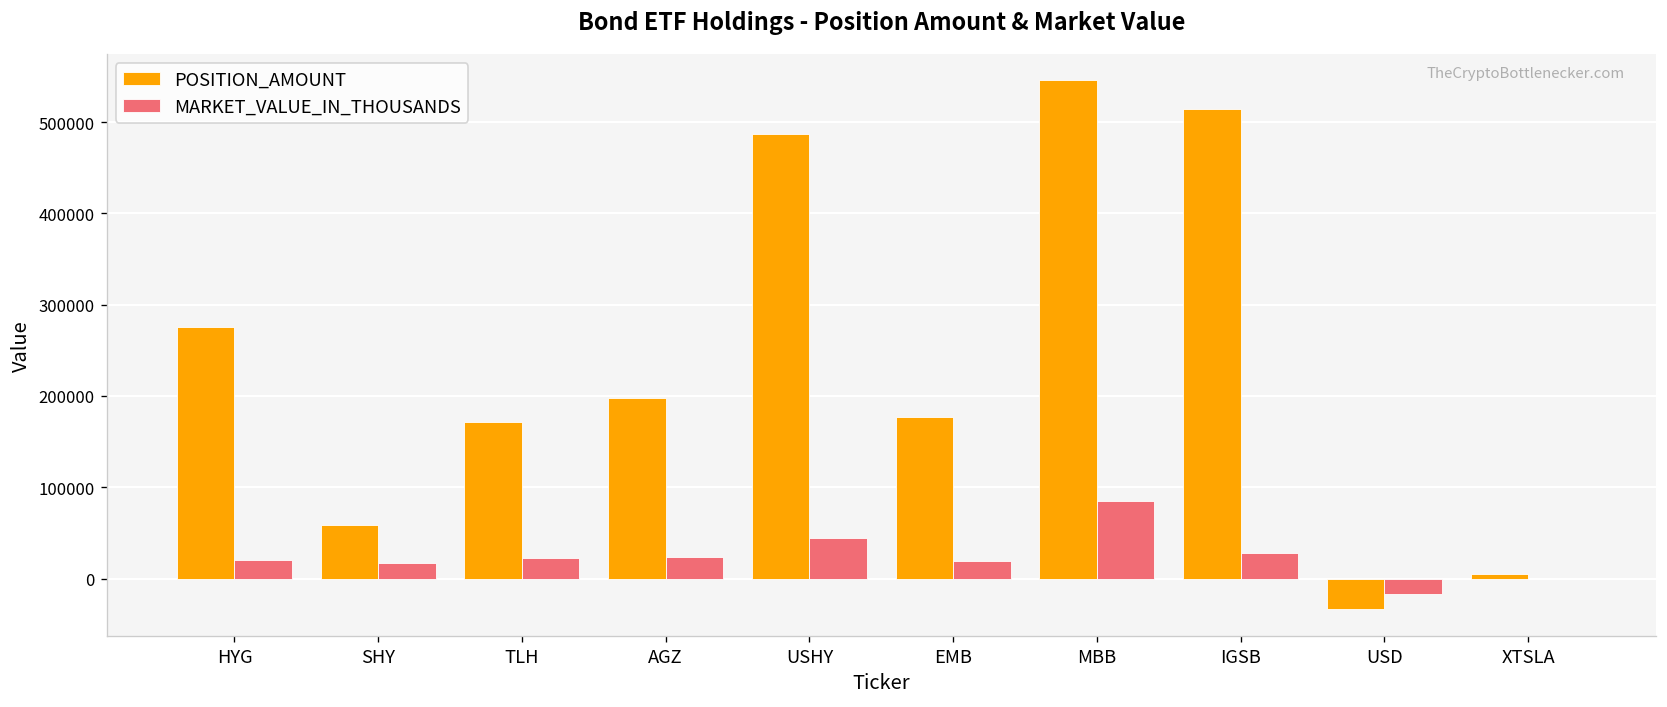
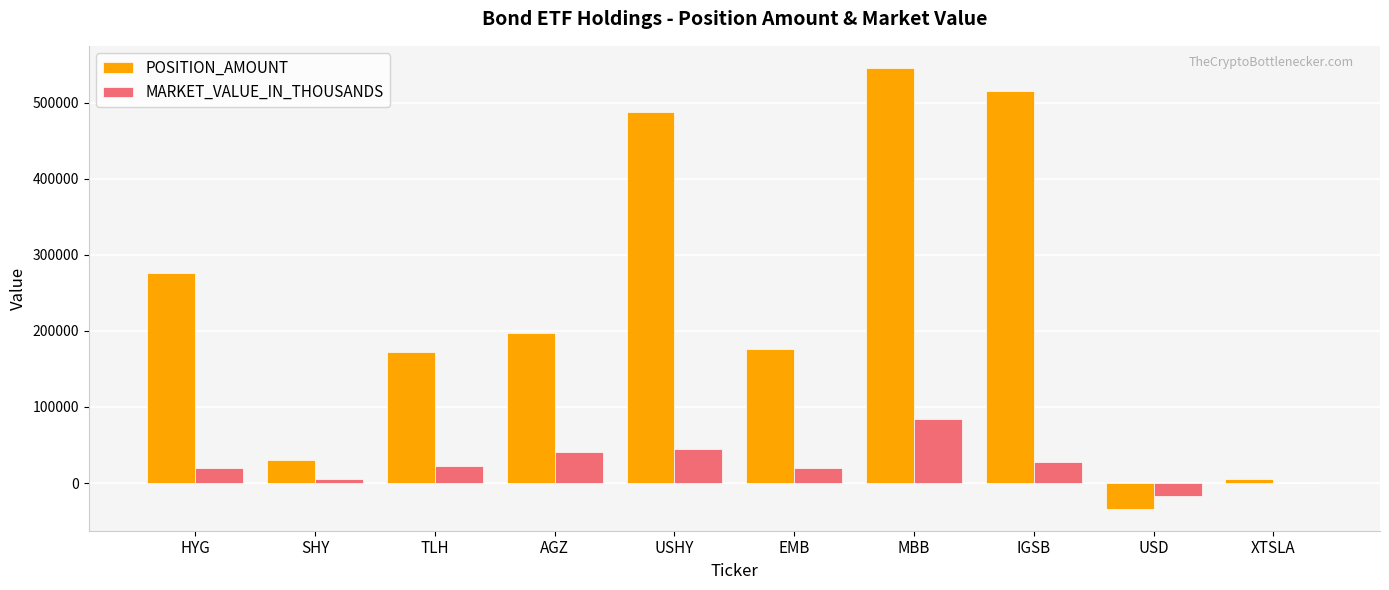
POSITION_AMOUNT, SHY: 60000 -> 30000
MARKET_VALUE_IN_THOUSANDS, SHY: 20000 -> 10000
MARKET_VALUE_IN_THOUSANDS, AGZ: 20000 -> 40000
